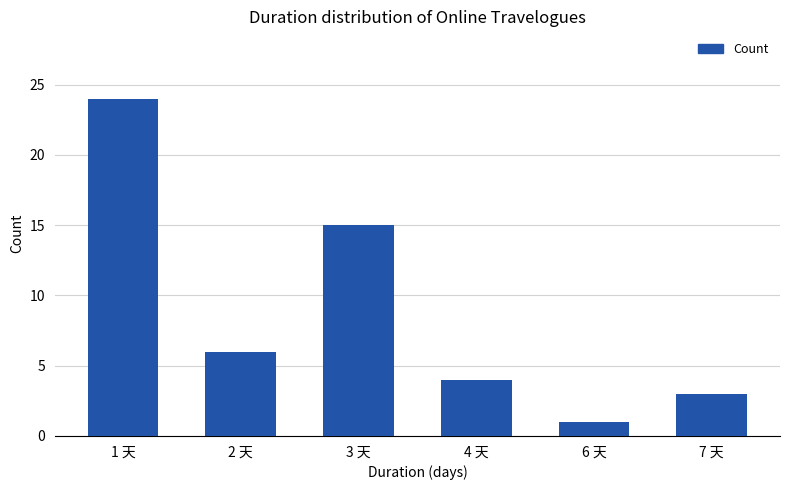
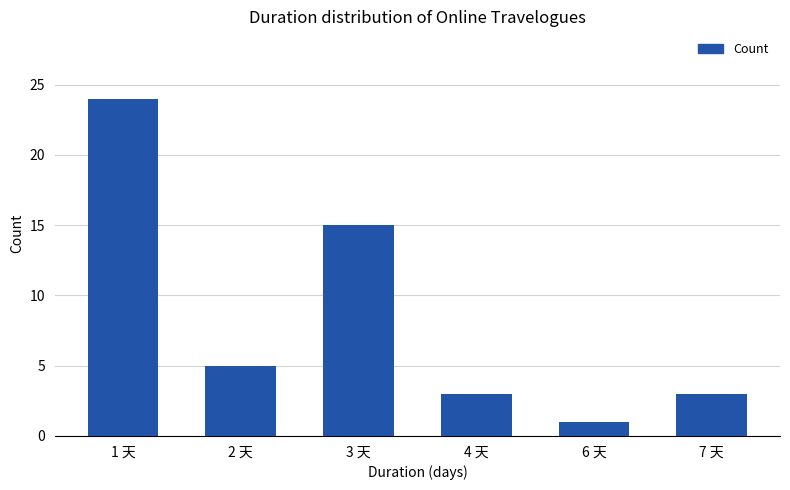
2 天: 6 -> 5
4 天: 4 -> 3
